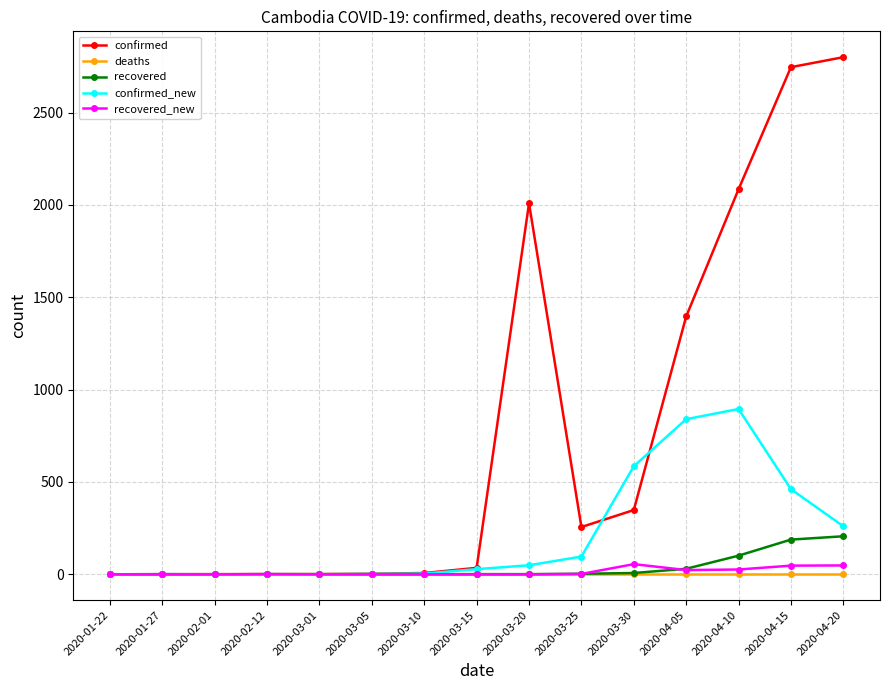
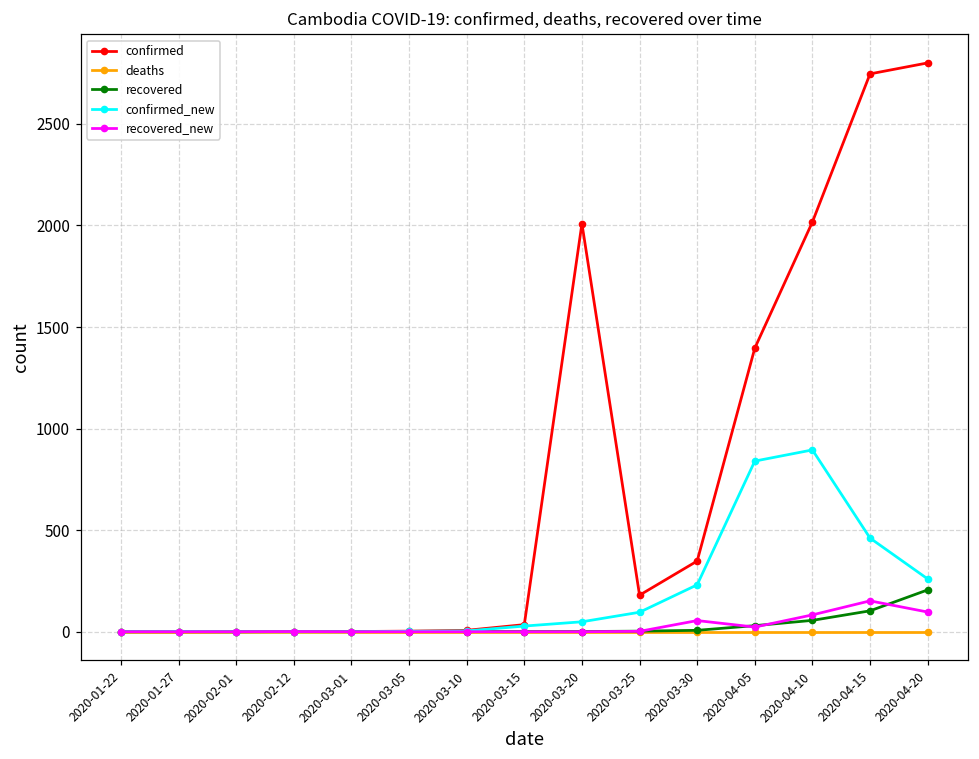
confirmed, 2020-03-25: 260 -> 180
confirmed_new, 2020-03-30: 590 -> 230
confirmed, 2020-04-10: 2090 -> 2020
recovered, 2020-04-10: 100 -> 60
recovered_new, 2020-04-10: 30 -> 80
recovered, 2020-04-15: 190 -> 100
recovered_new, 2020-04-15: 50 -> 150
recovered_new, 2020-04-20: 50 -> 100
